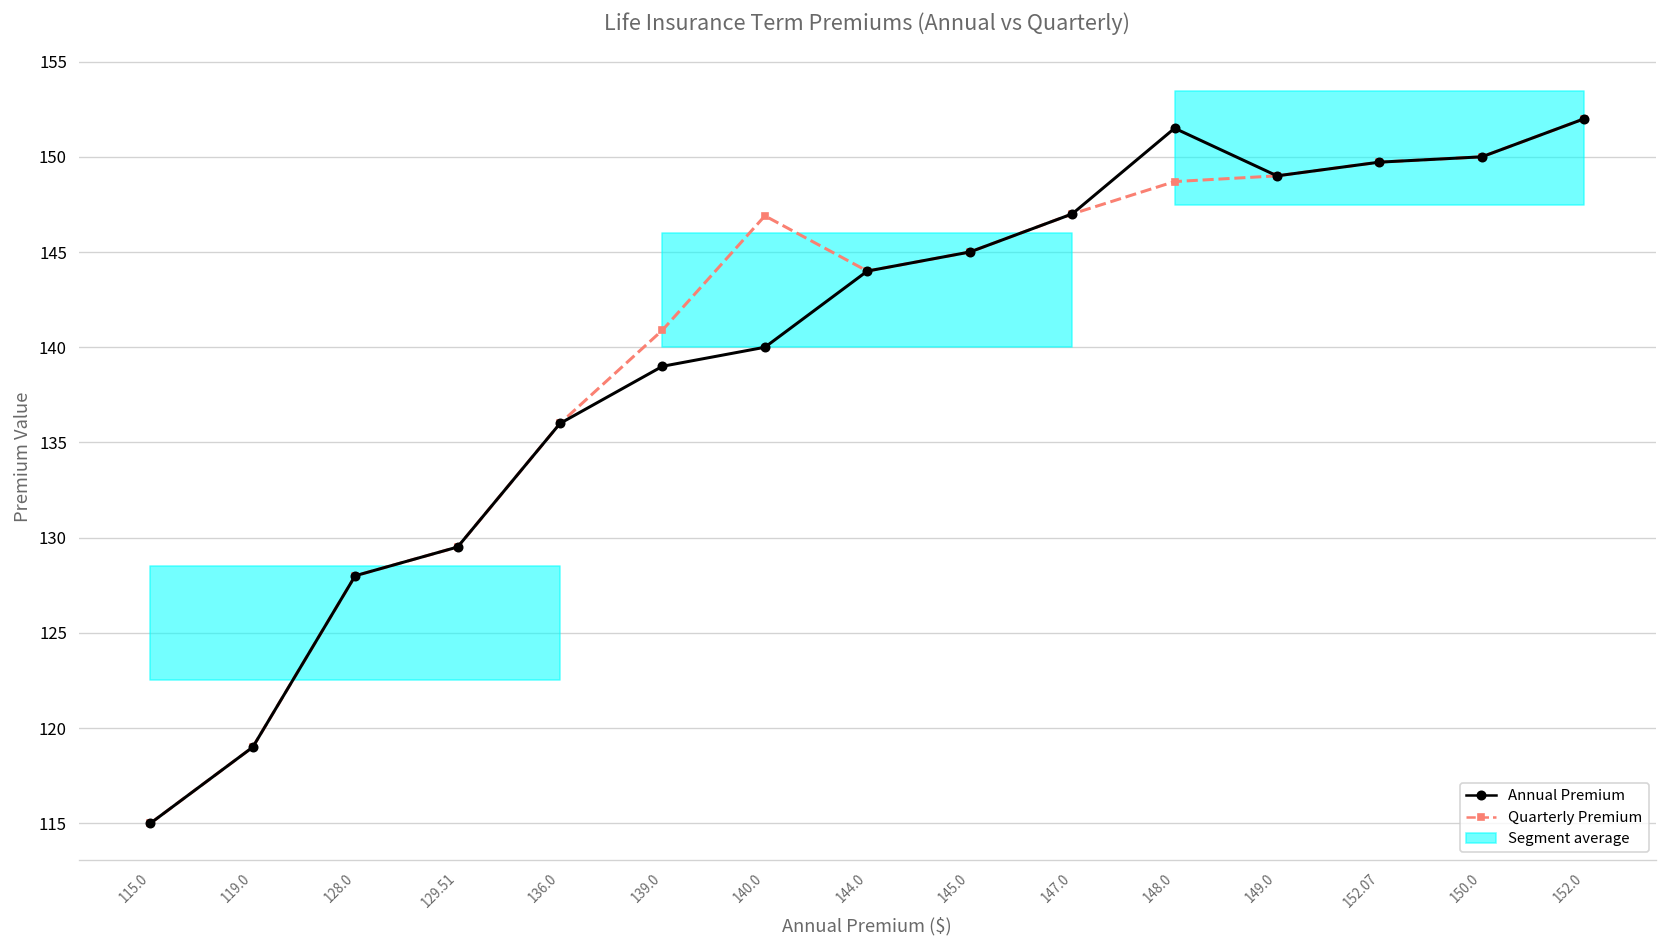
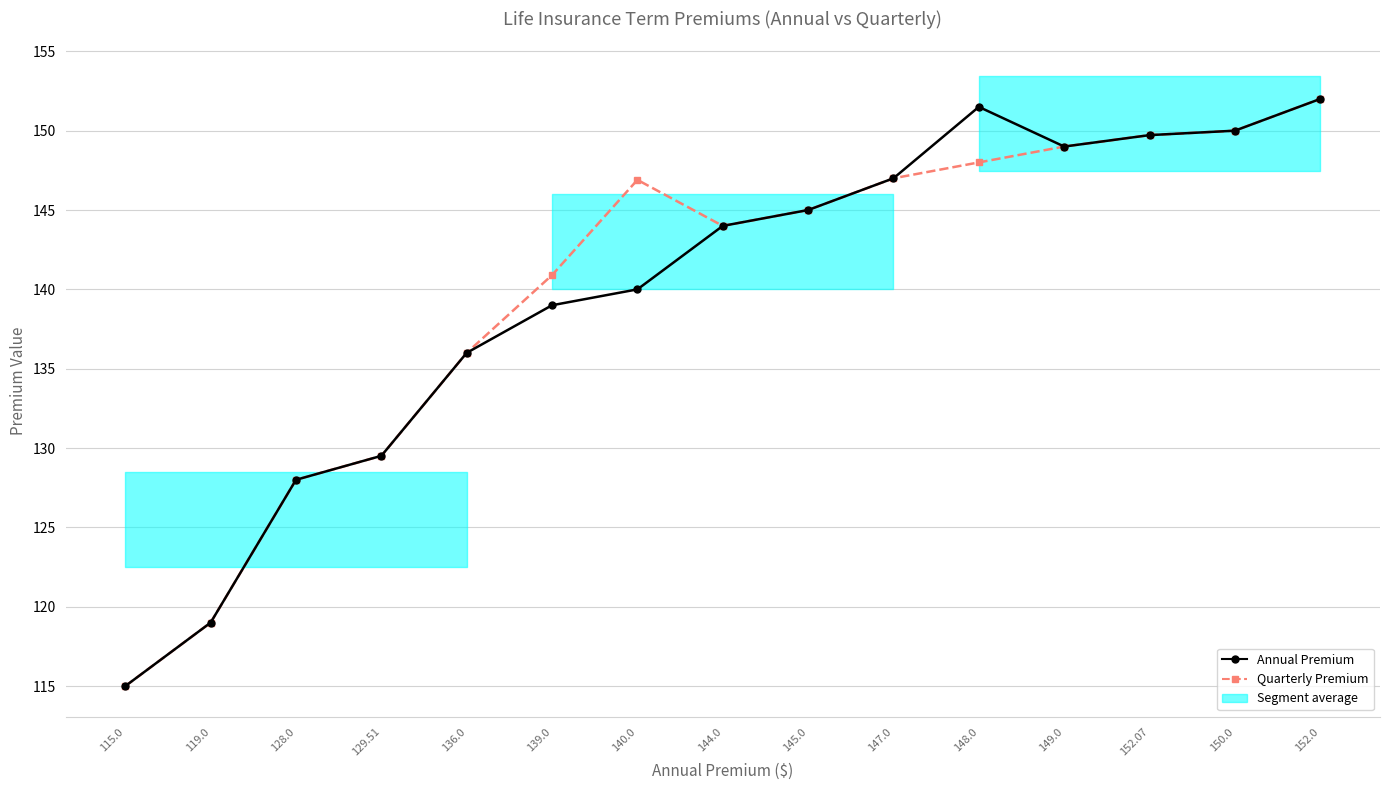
Quarterly Premium, 148.0: 148.7 -> 148.0
